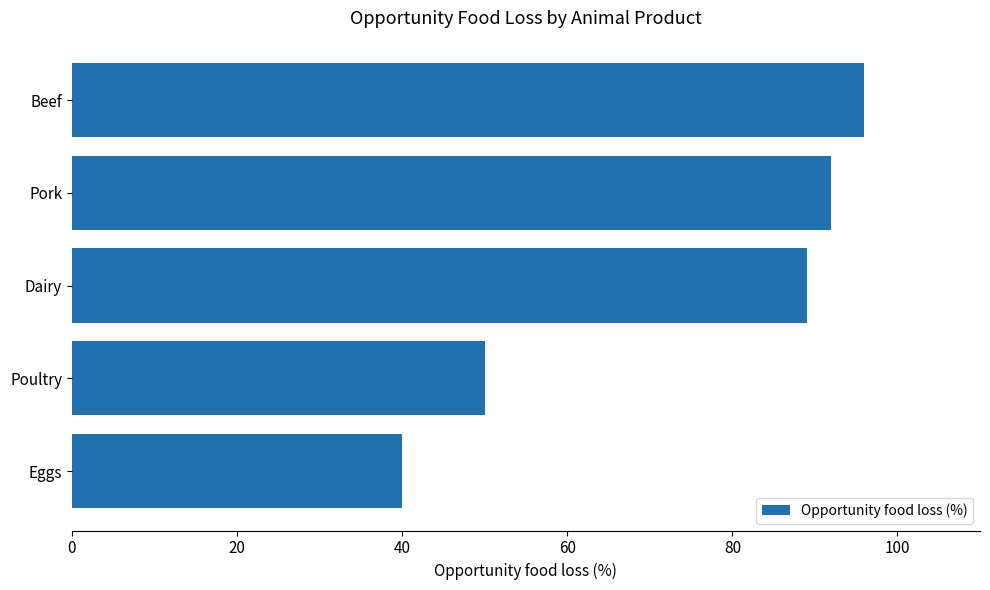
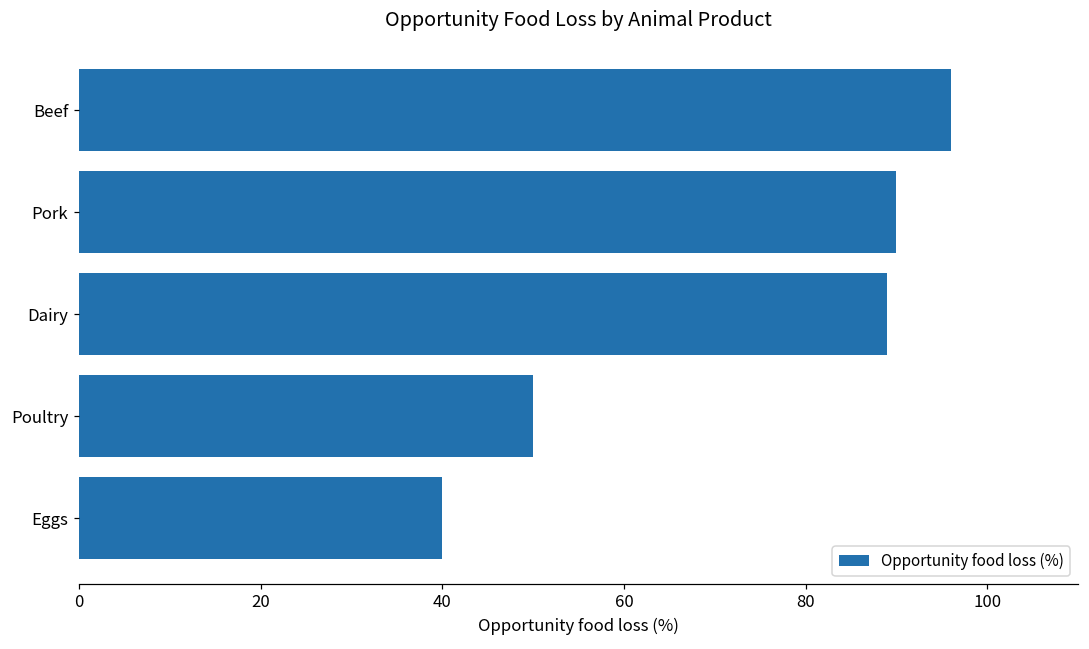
Pork: 92 -> 90
